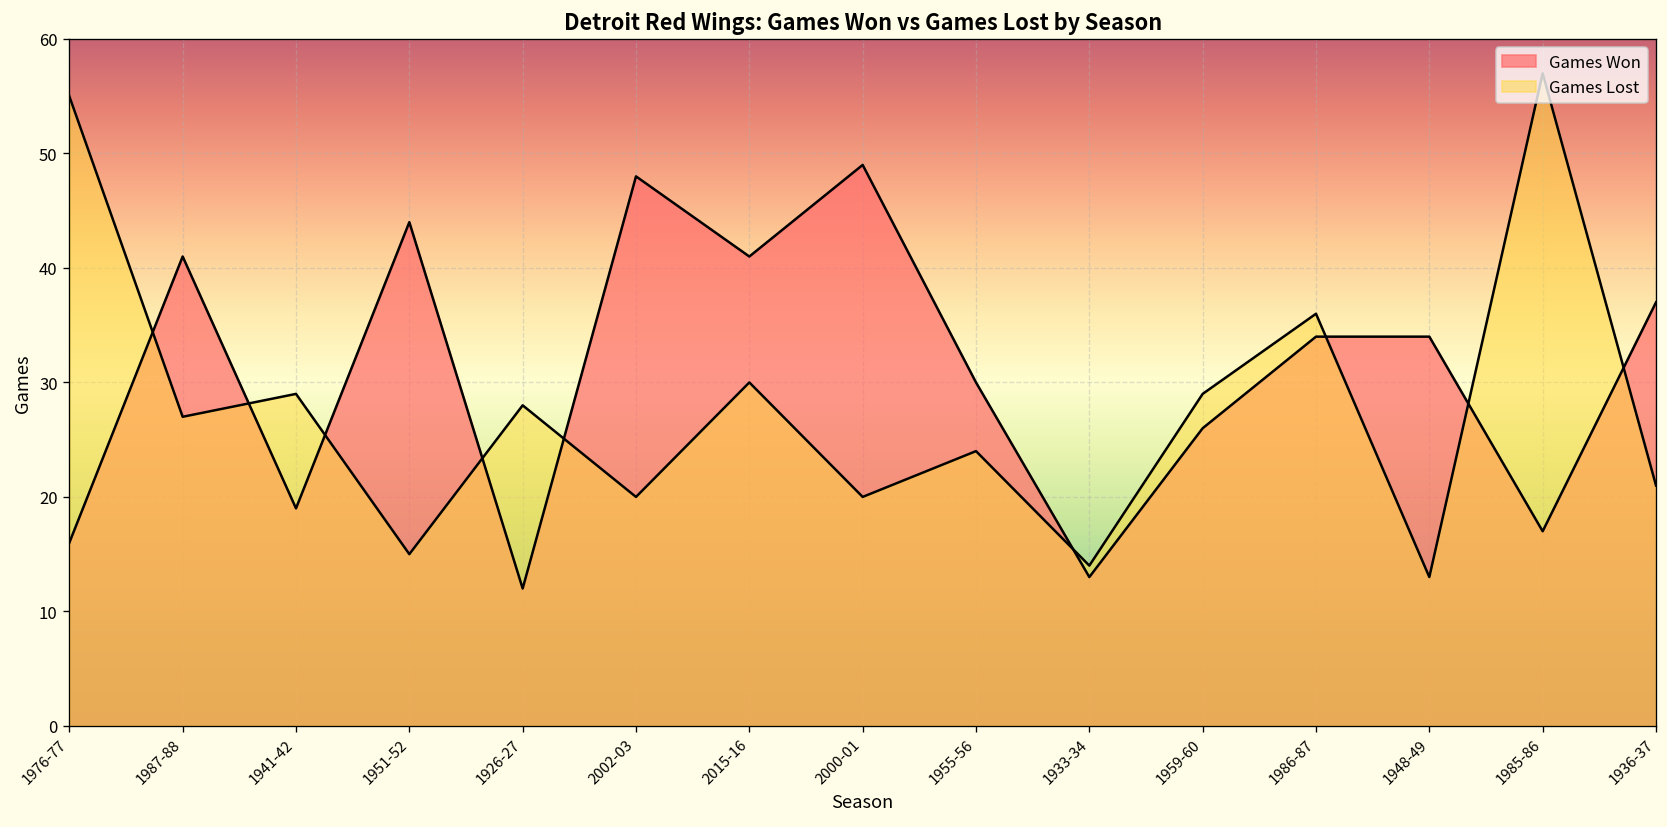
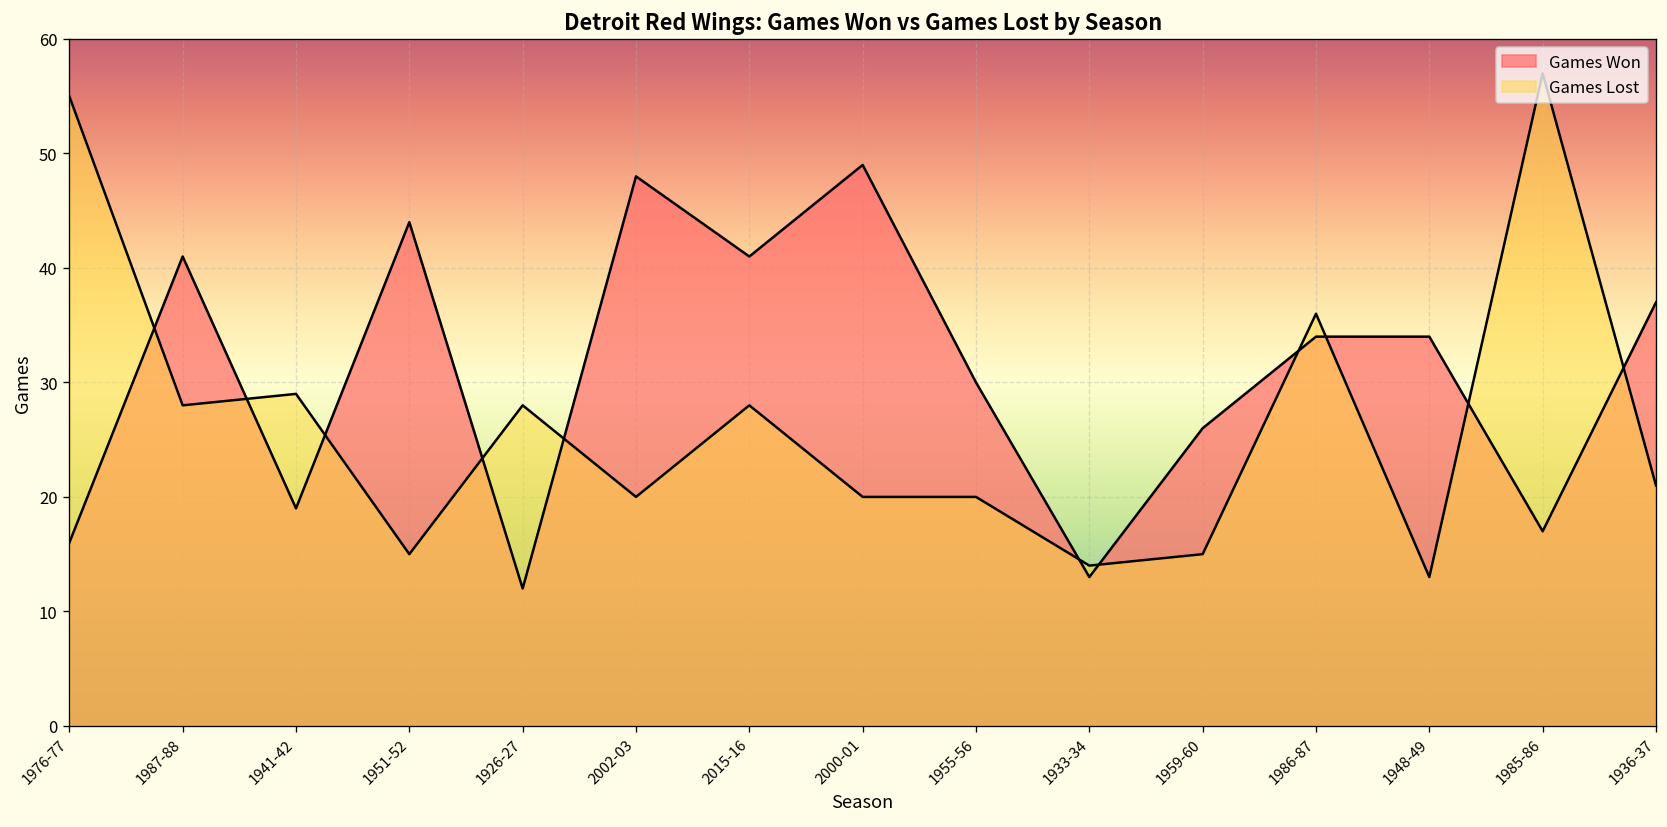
Games Lost, 1987-88: 27 -> 28
Games Lost, 2015-16: 30 -> 28
Games Lost, 1955-56: 24 -> 20
Games Lost, 1959-60: 29 -> 15
